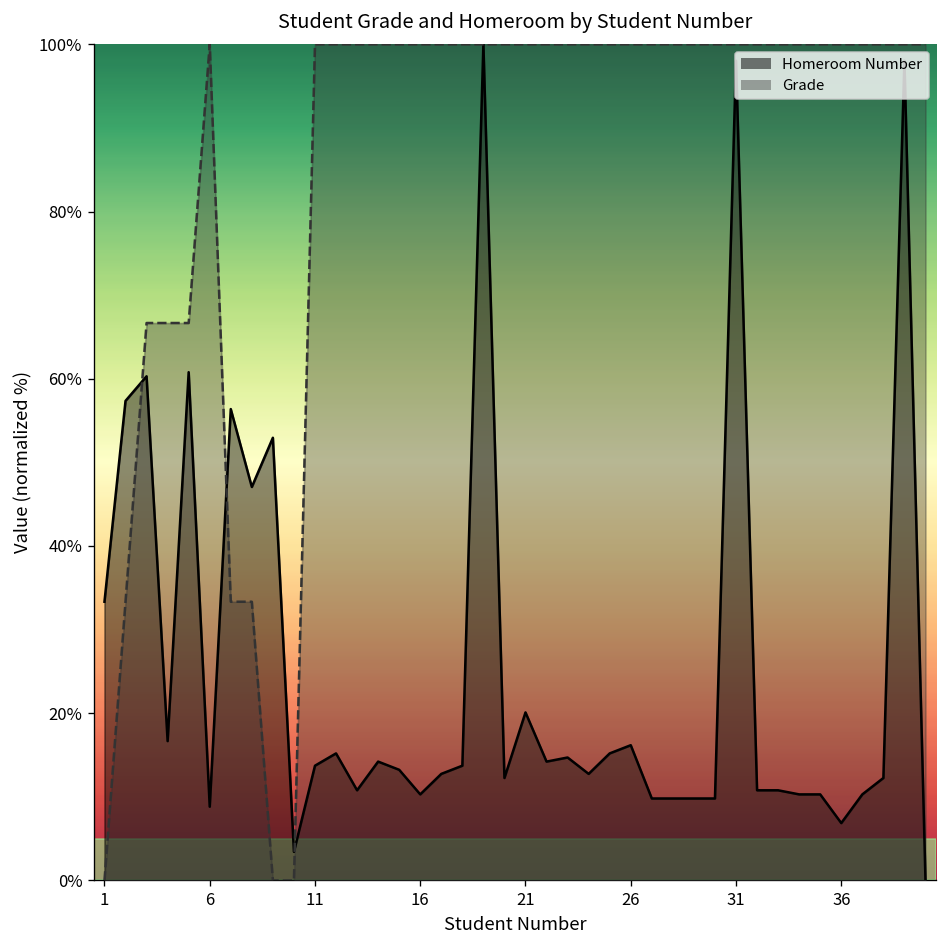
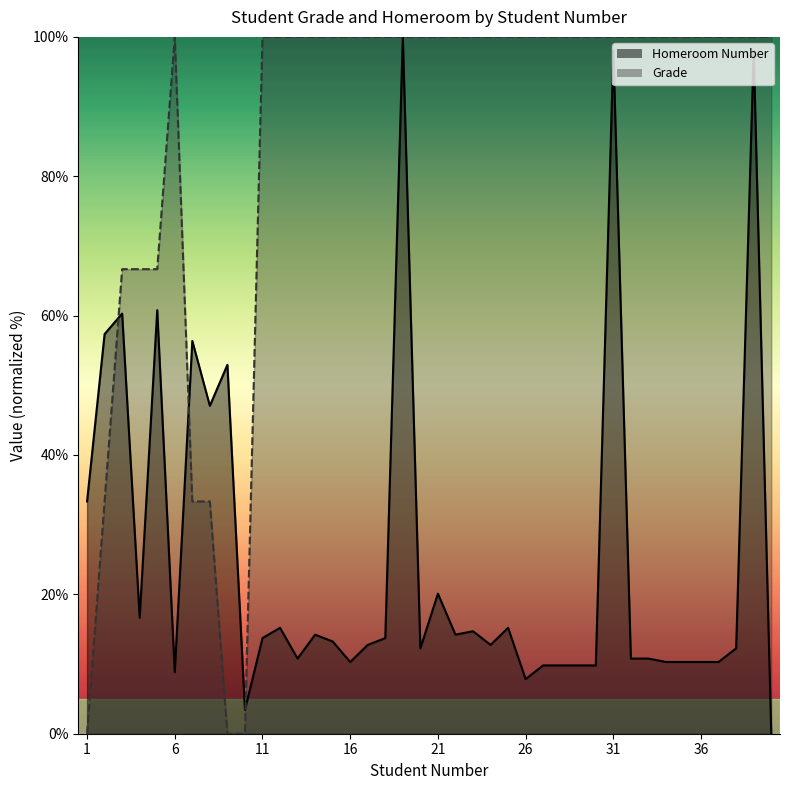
Homeroom Number, 26: 16% -> 8%
Homeroom Number, 36: 7% -> 10%
